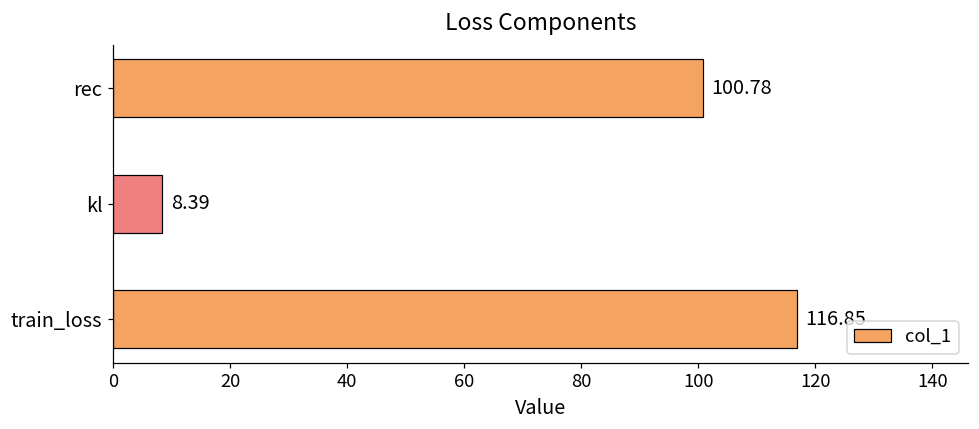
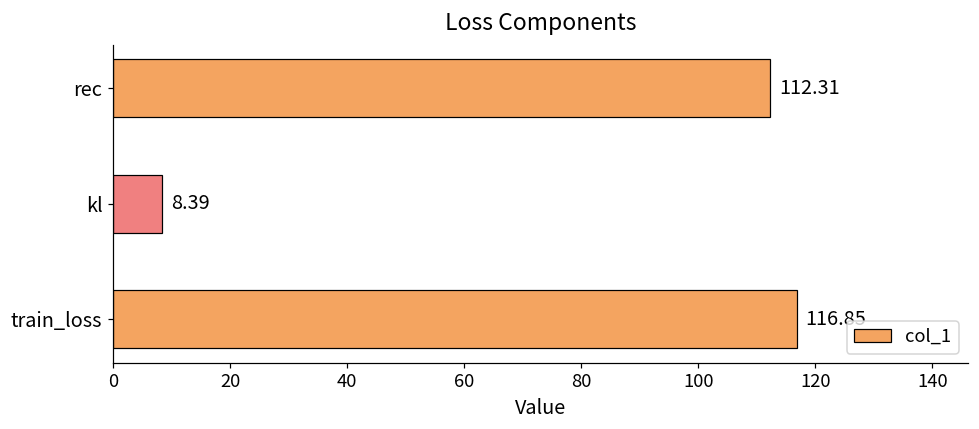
rec: 100.78 -> 112.31
